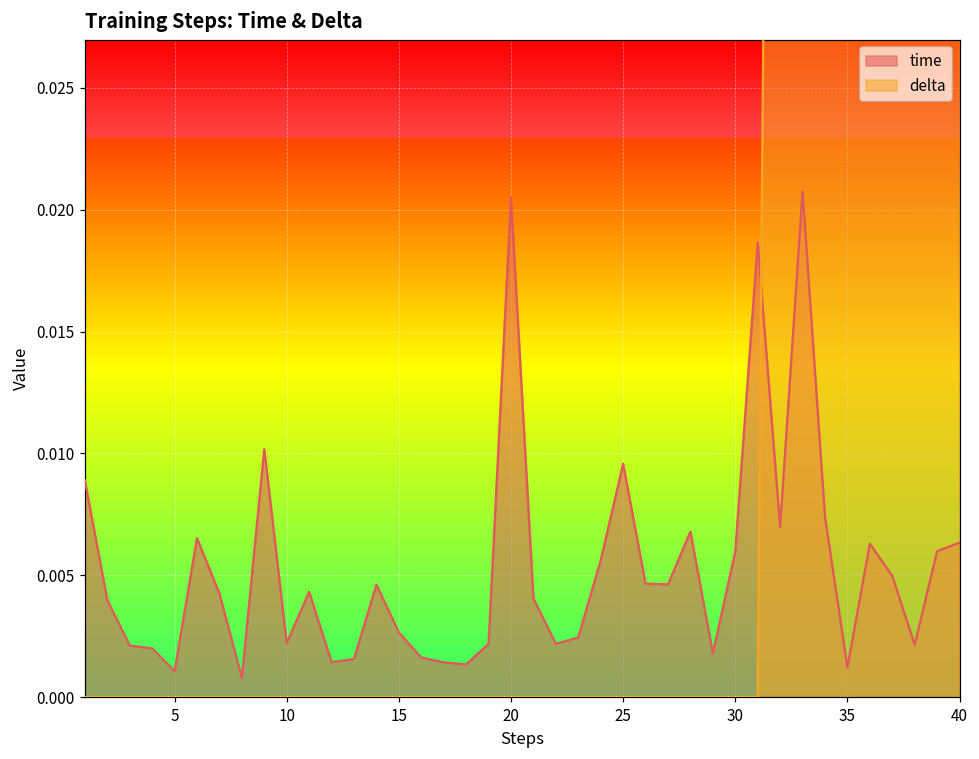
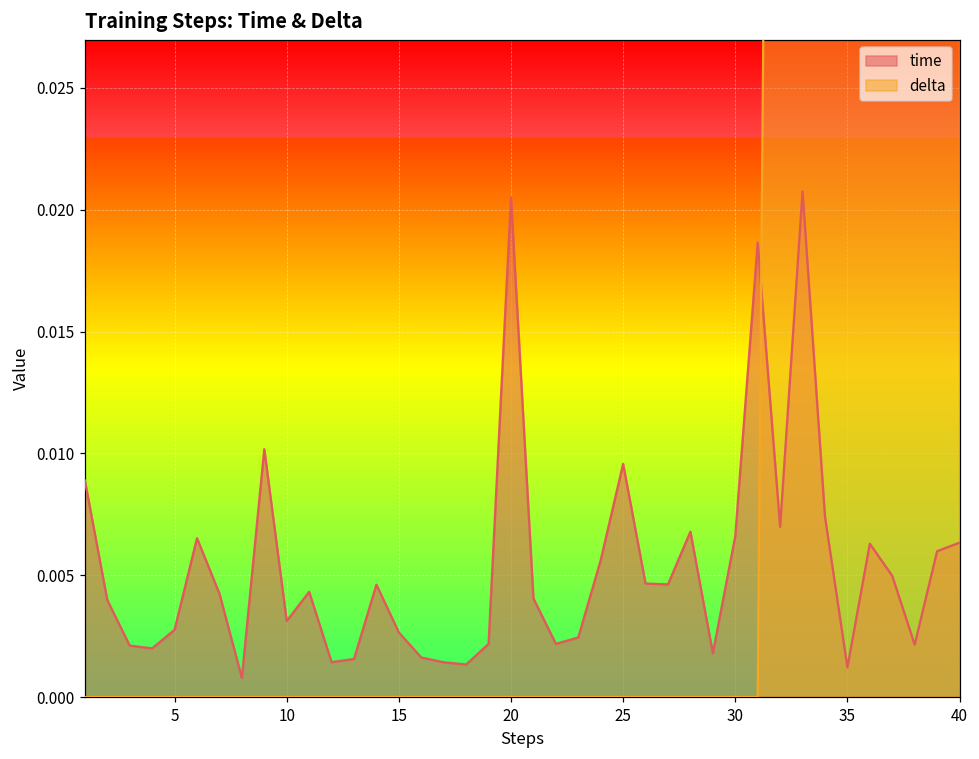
time, 5: 0.0011 -> 0.0028
time, 10: 0.0022 -> 0.0031
time, 30: 0.0060 -> 0.0066
